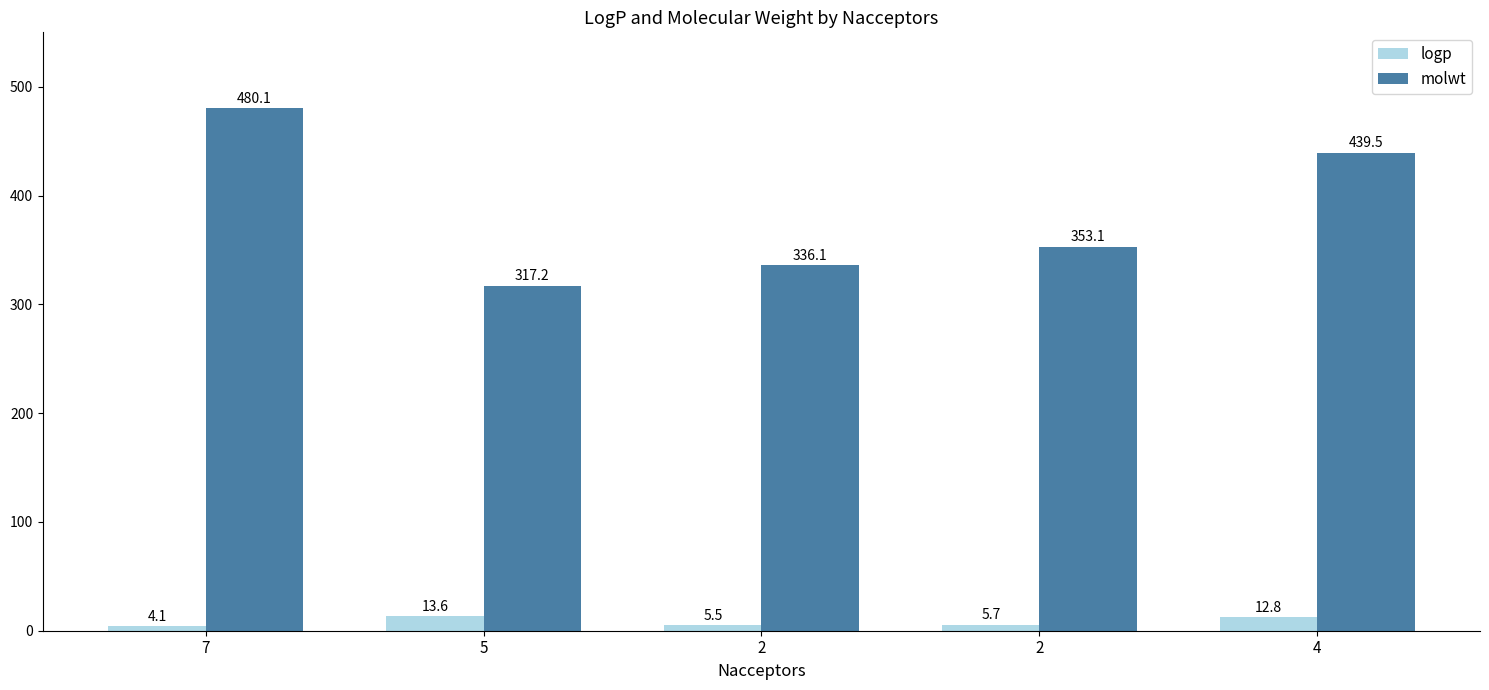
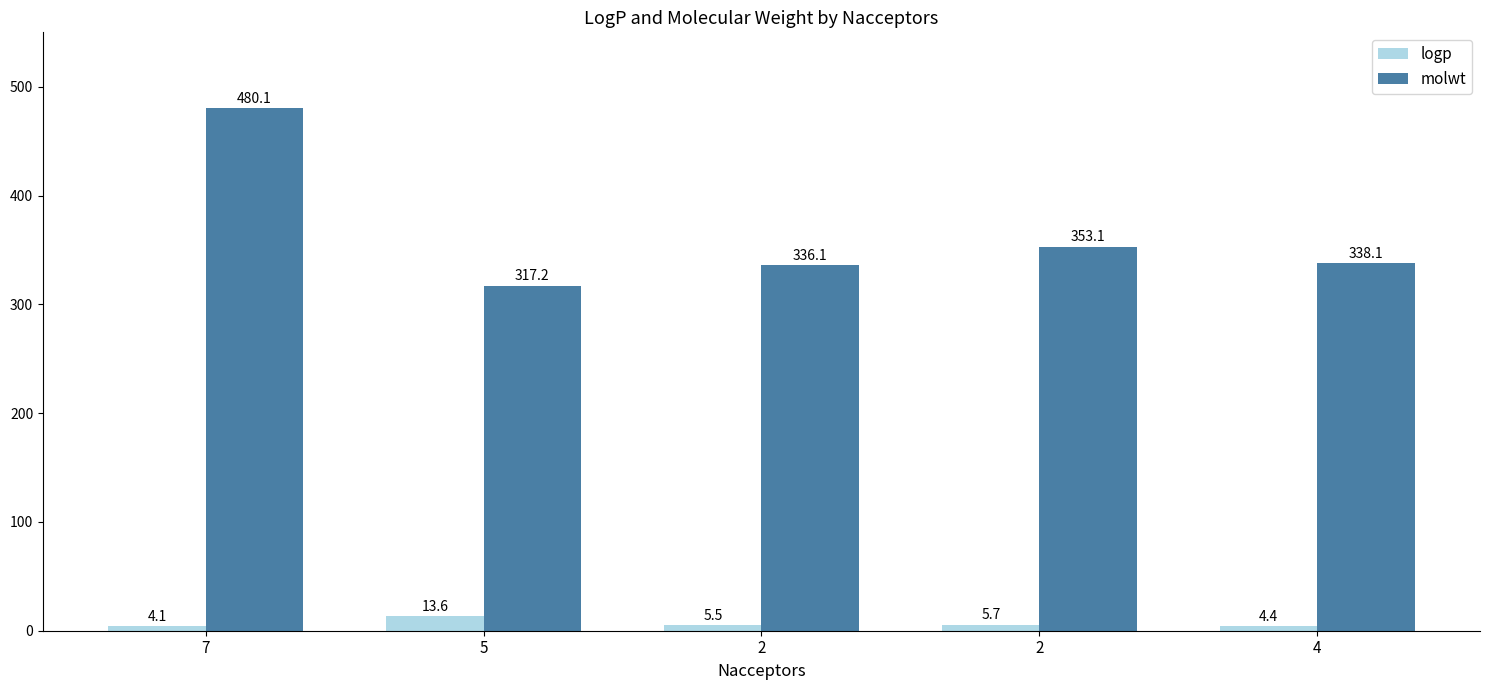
logp, 4: 12.8 -> 4.4
molwt, 4: 439.5 -> 338.1
